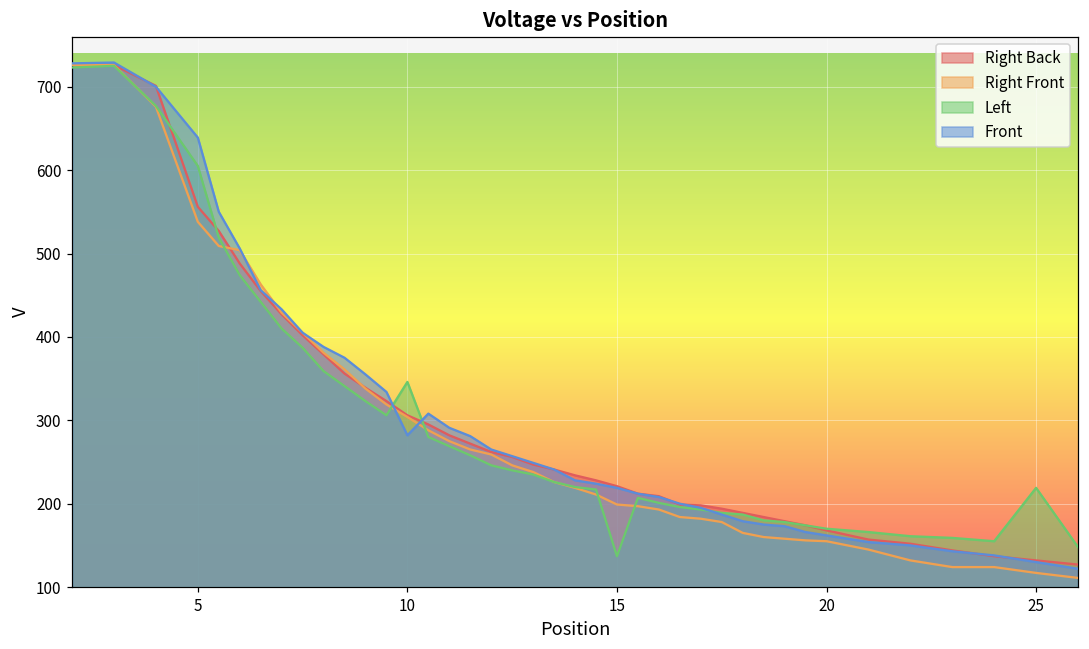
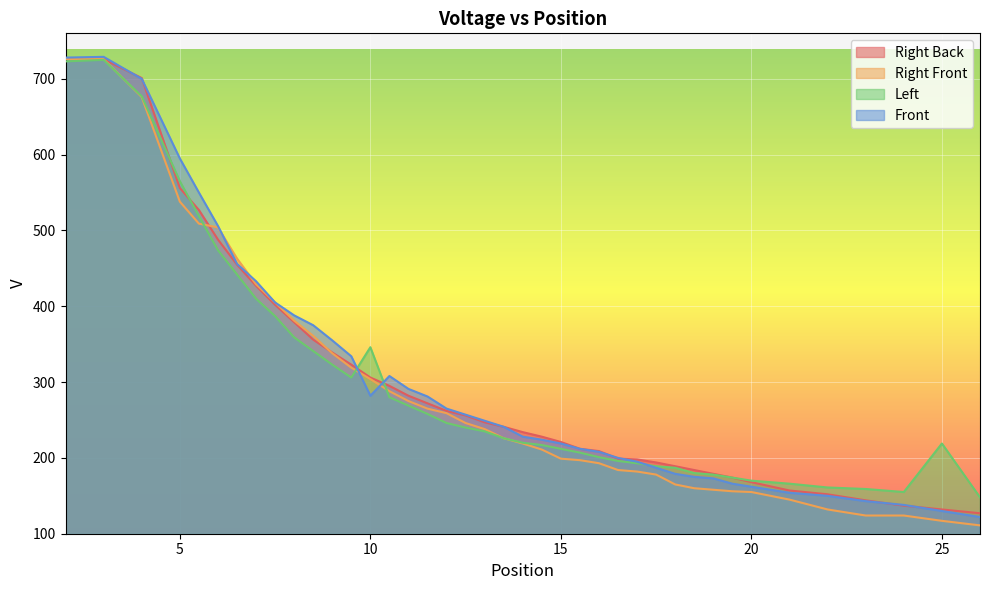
Left, 5: 610 -> 570
Front, 5: 640 -> 600
Left, 15: 140 -> 210
